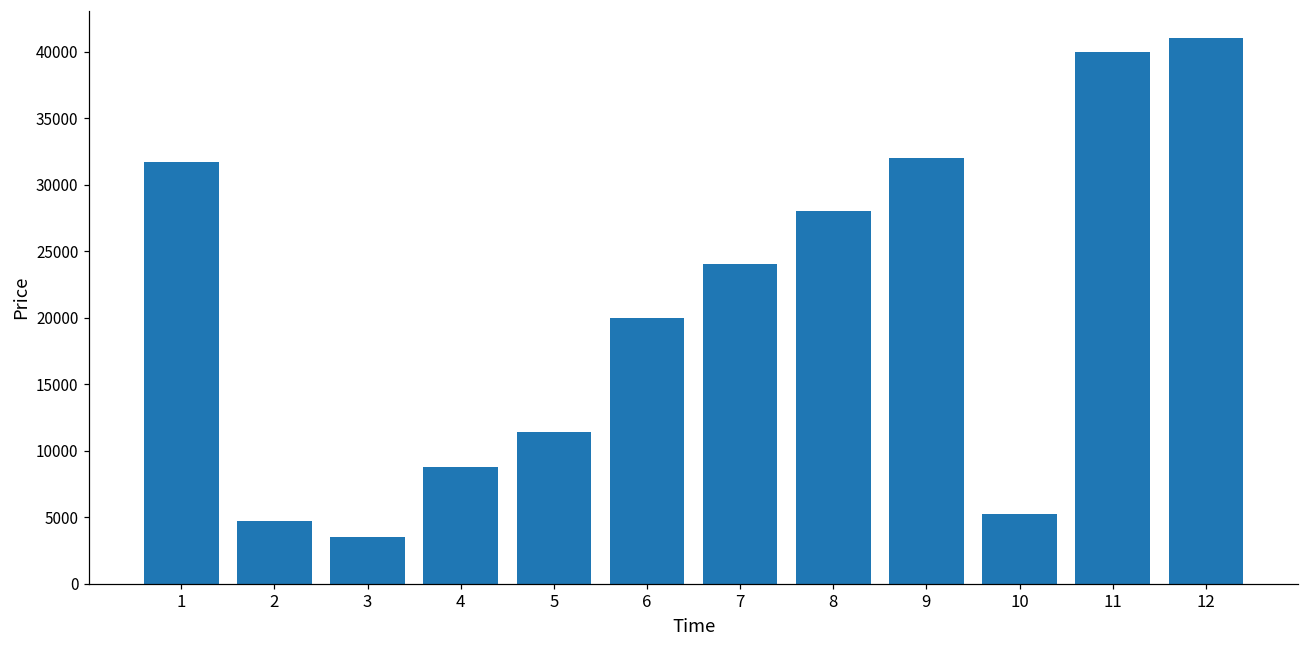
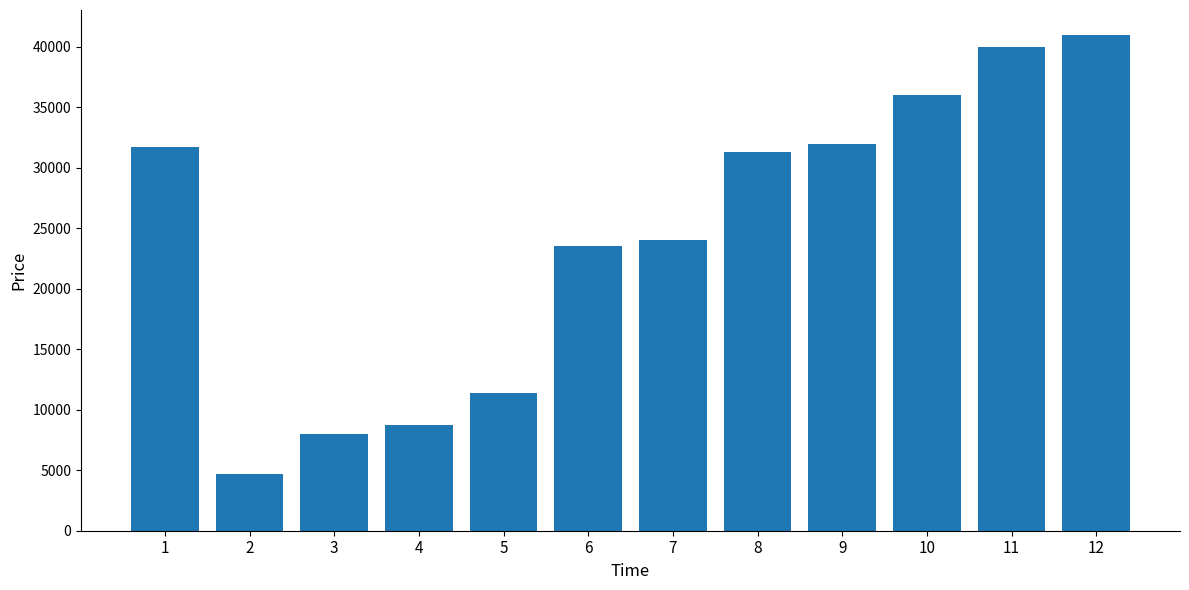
3: 3500 -> 8000
6: 20000 -> 23600
8: 28000 -> 31300
10: 5200 -> 36000
